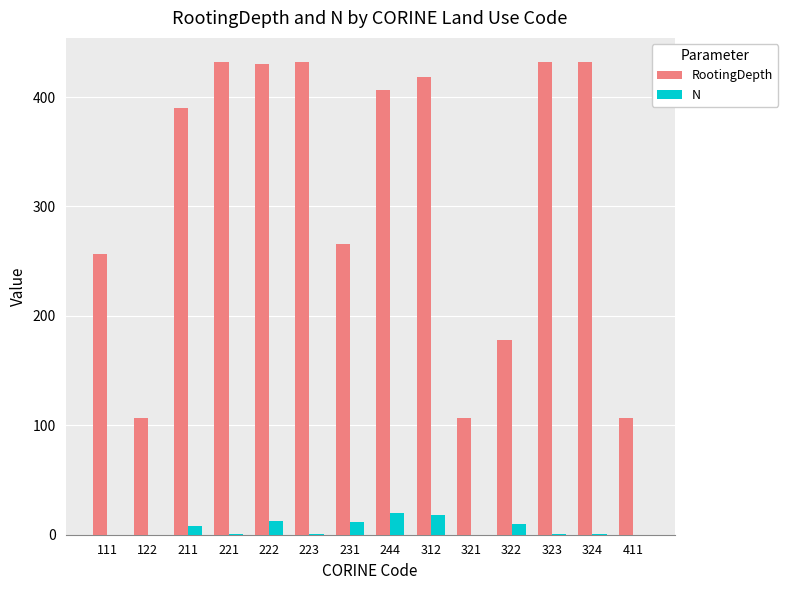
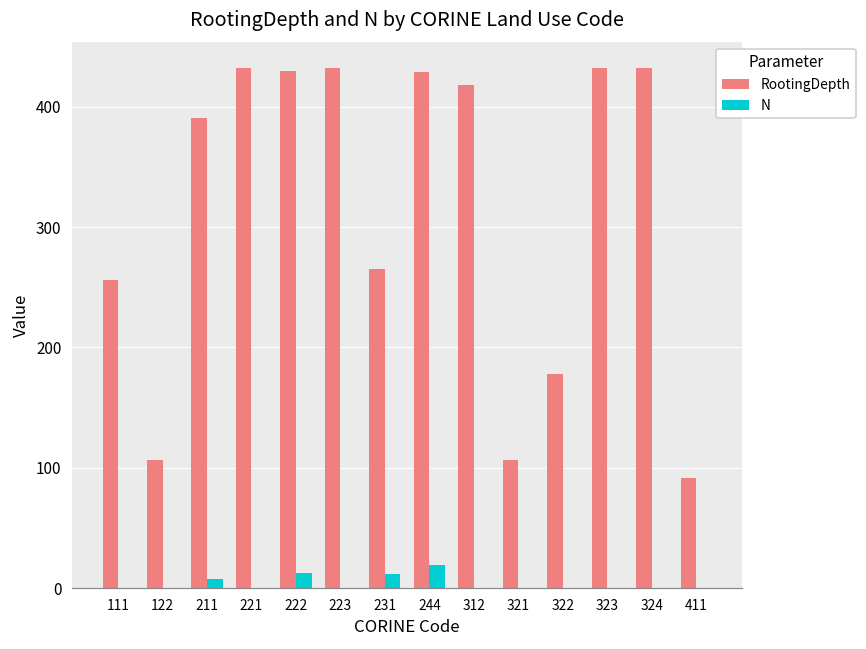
RootingDepth, 244: 406 -> 429
N, 312: 18 -> 0
N, 322: 10 -> 0
RootingDepth, 411: 107 -> 91
